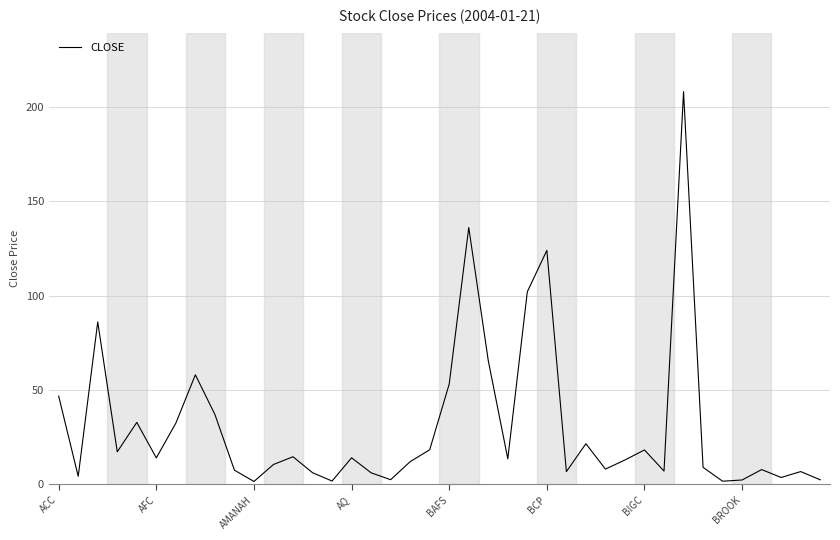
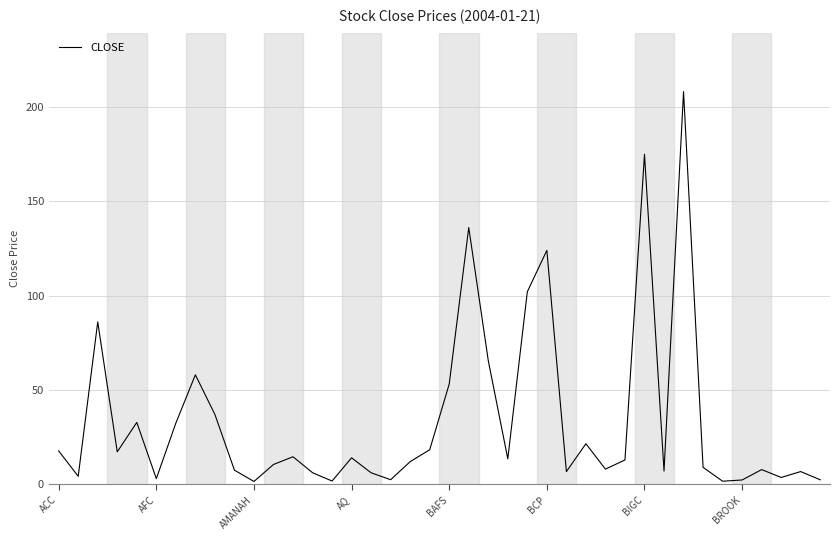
ACC: 47 -> 18
AFC: 14 -> 3
BIGC: 18 -> 175
